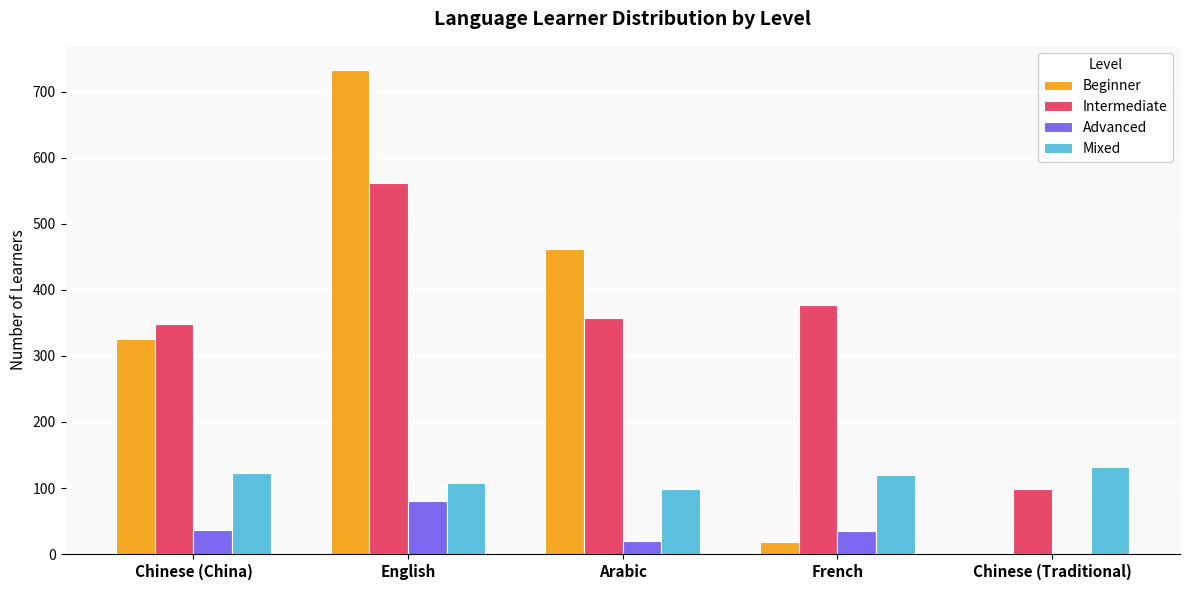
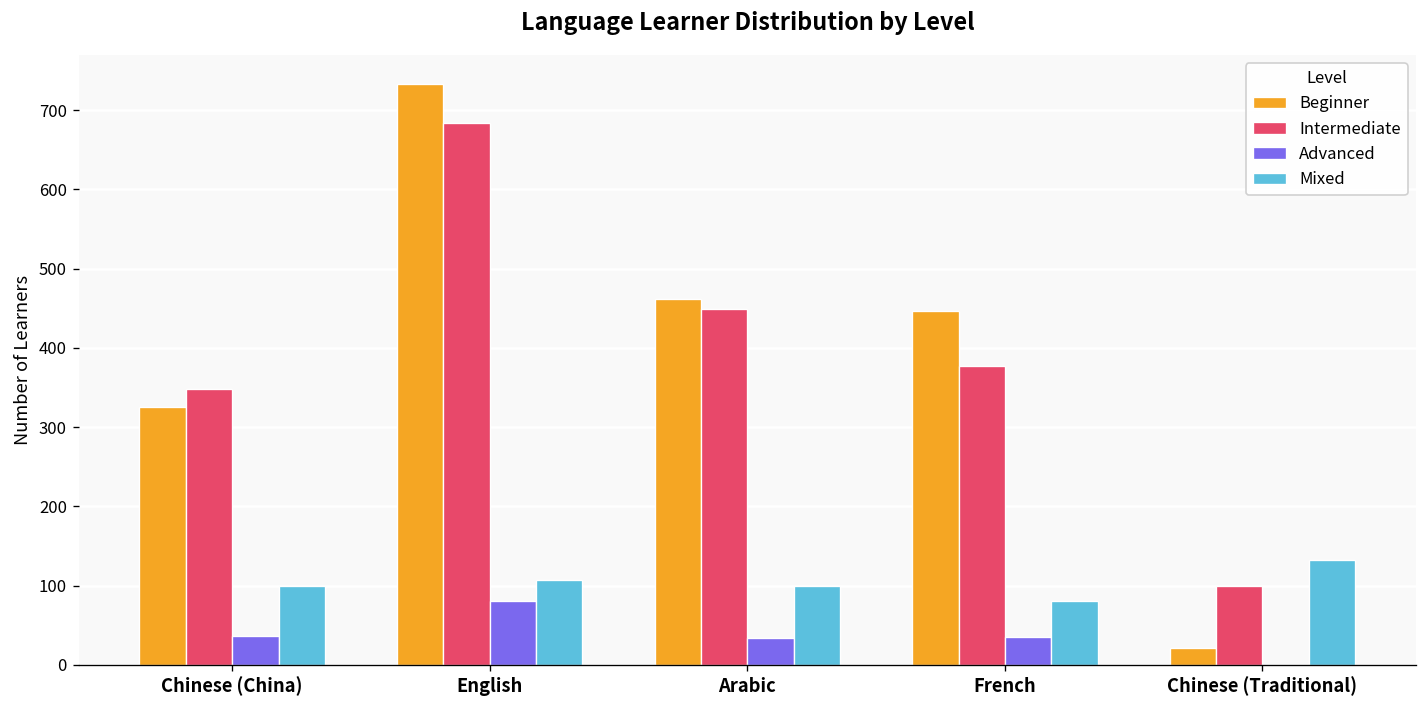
Mixed, Chinese (China): 120 -> 100
Intermediate, English: 560 -> 680
Intermediate, Arabic: 360 -> 450
Advanced, Arabic: 20 -> 30
Beginner, French: 20 -> 450
Mixed, French: 120 -> 80
Beginner, Chinese (Traditional): 0 -> 20
